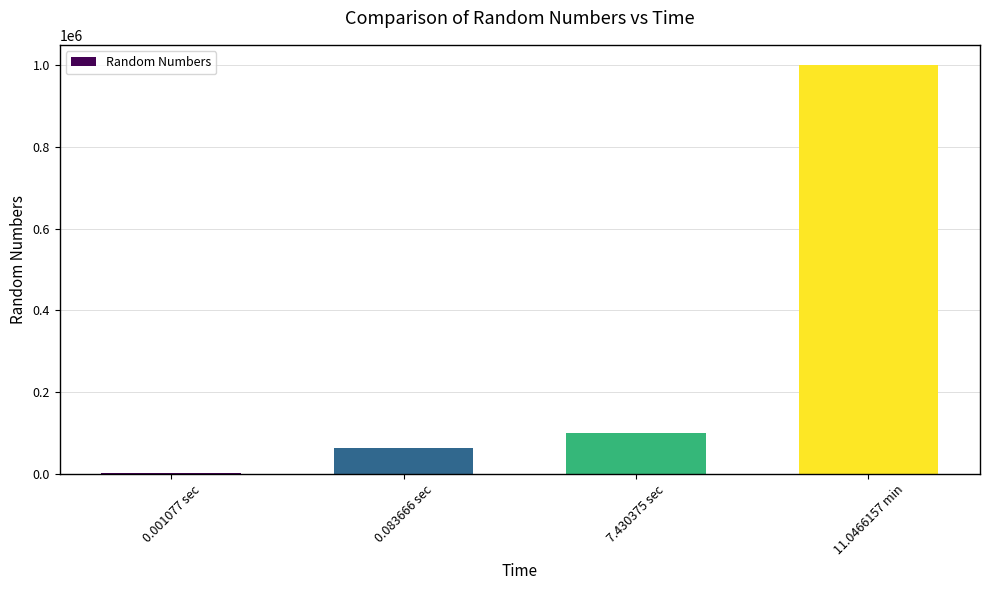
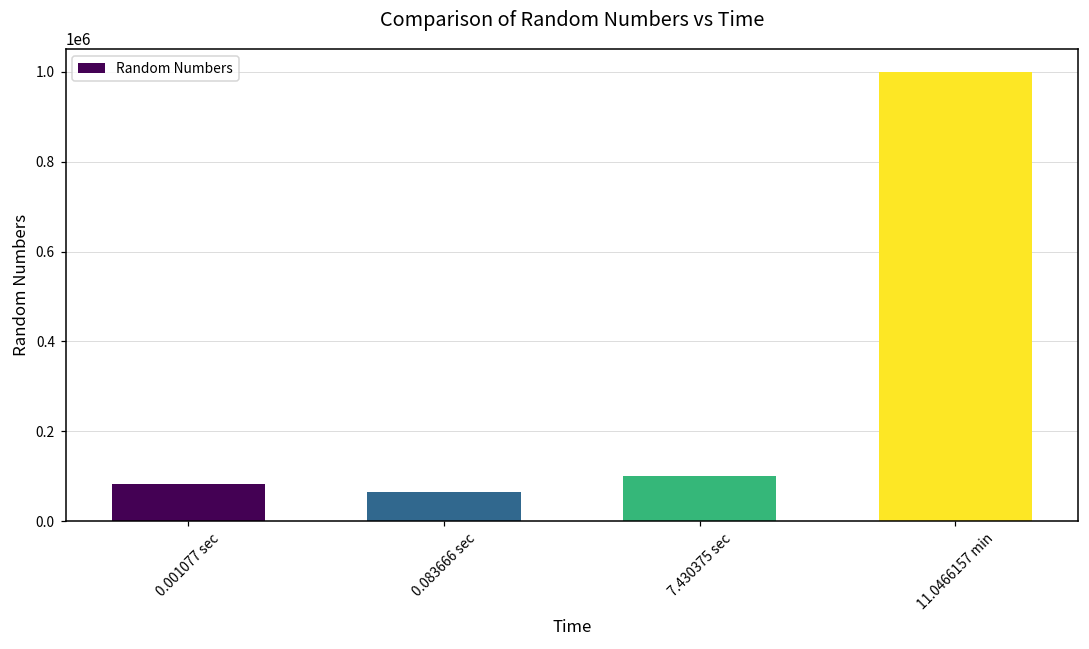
0.001077 sec: 0 -> 80000
